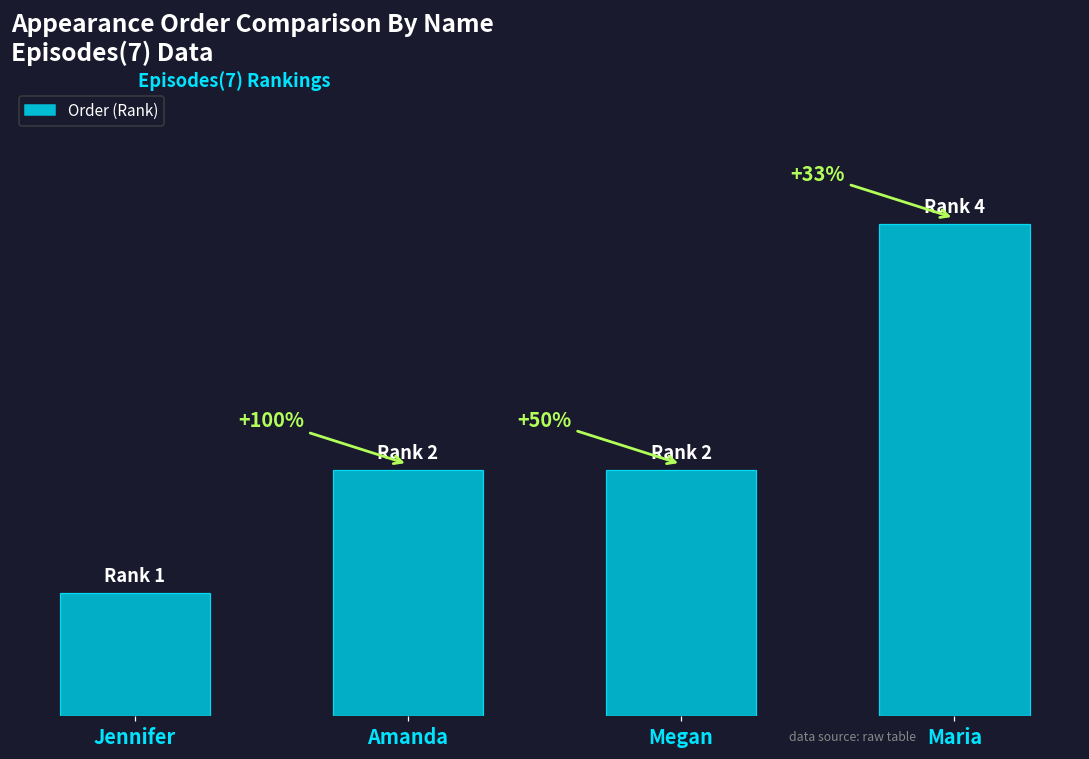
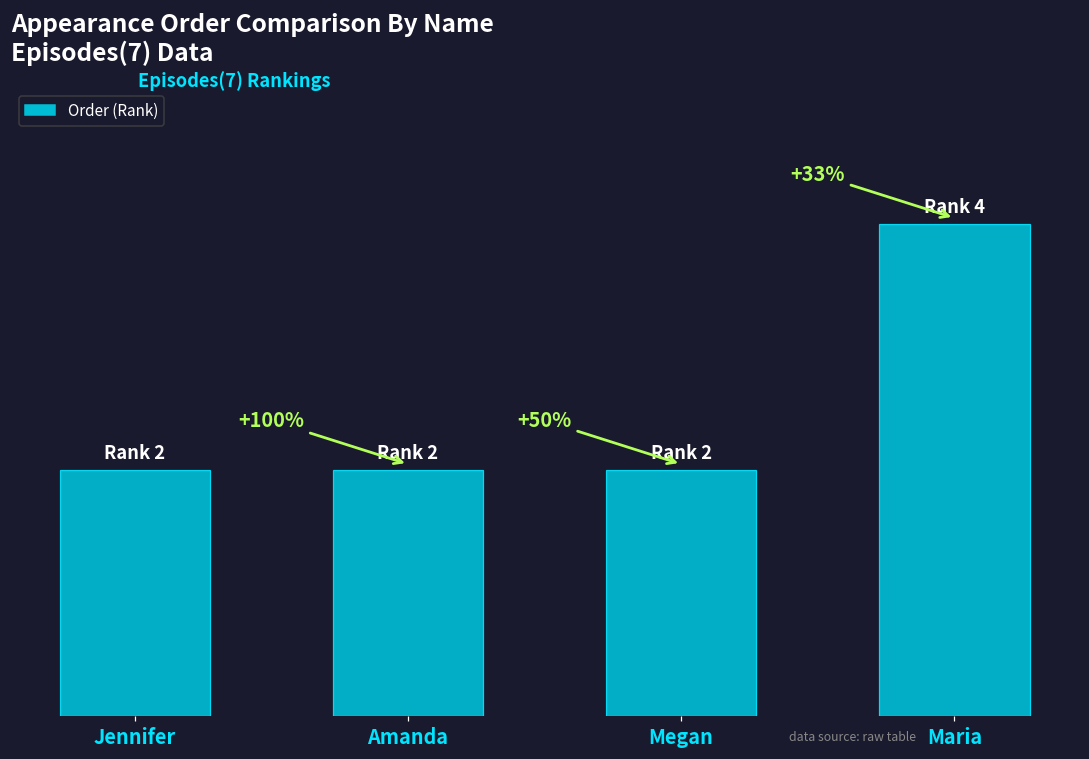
Jennifer: 1 -> 2
